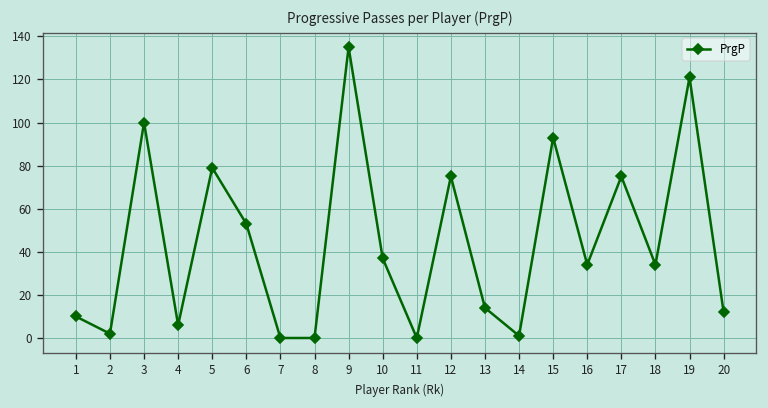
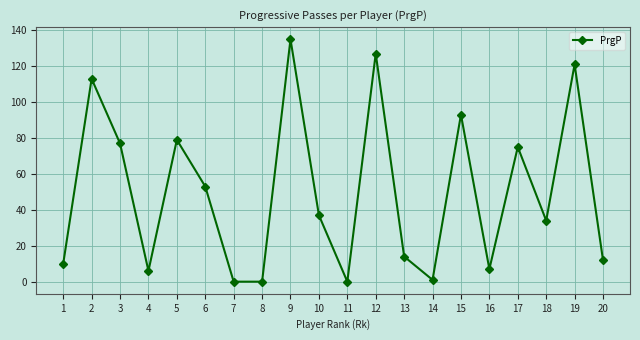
2: 2 -> 113
3: 100 -> 77
12: 75 -> 127
16: 34 -> 7
